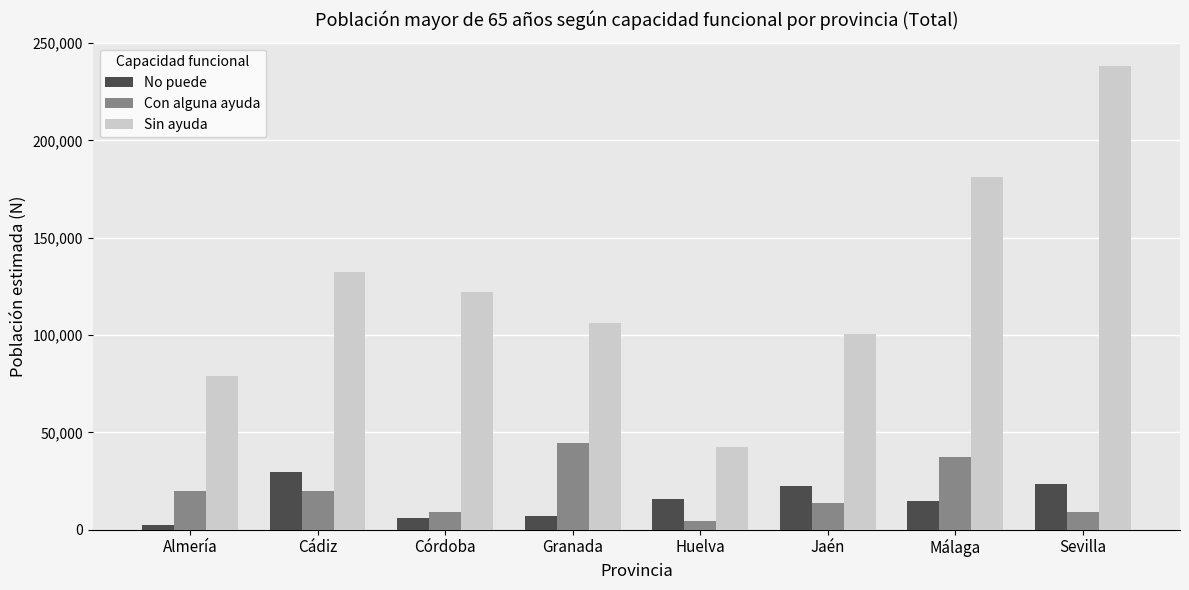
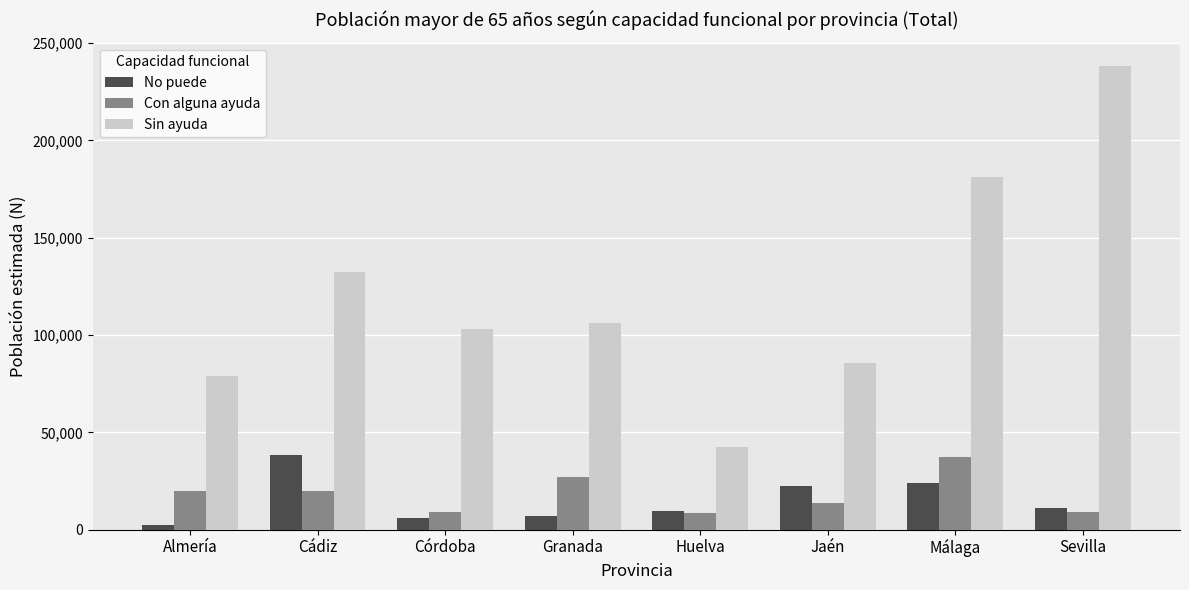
No puede, Cádiz: 29,000 -> 38,000
Sin ayuda, Córdoba: 122,000 -> 103,000
Con alguna ayuda, Granada: 45,000 -> 27,000
No puede, Huelva: 16,000 -> 10,000
Con alguna ayuda, Huelva: 4,000 -> 9,000
Sin ayuda, Jaén: 100,000 -> 86,000
No puede, Málaga: 15,000 -> 24,000
No puede, Sevilla: 23,000 -> 11,000
